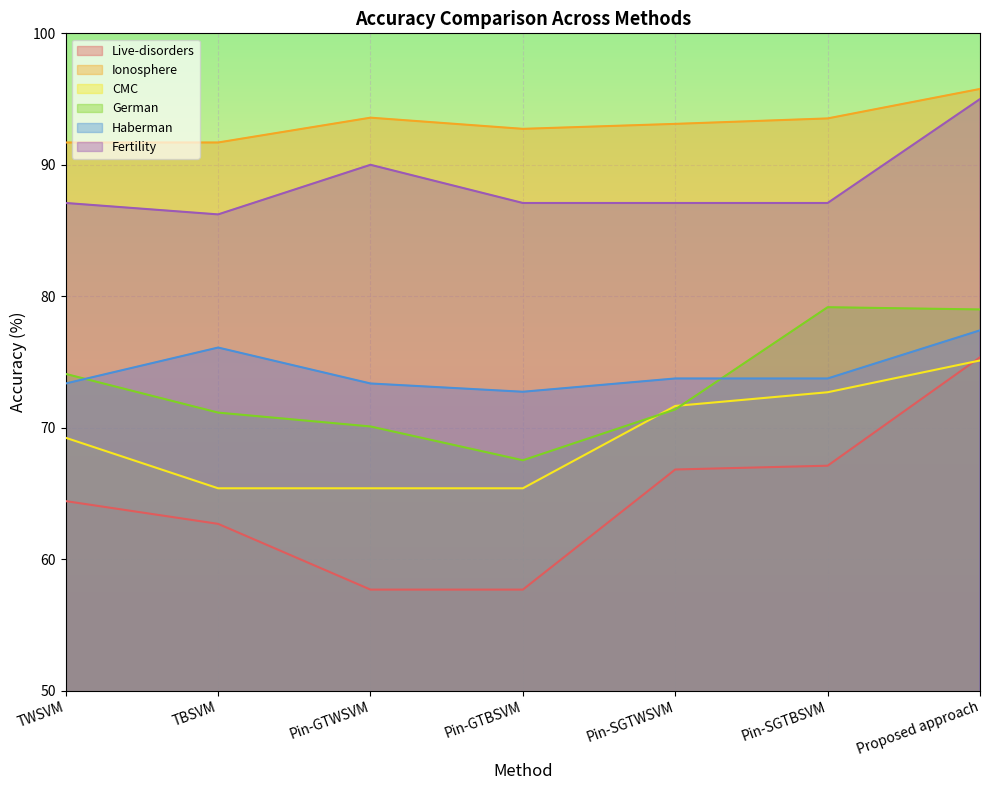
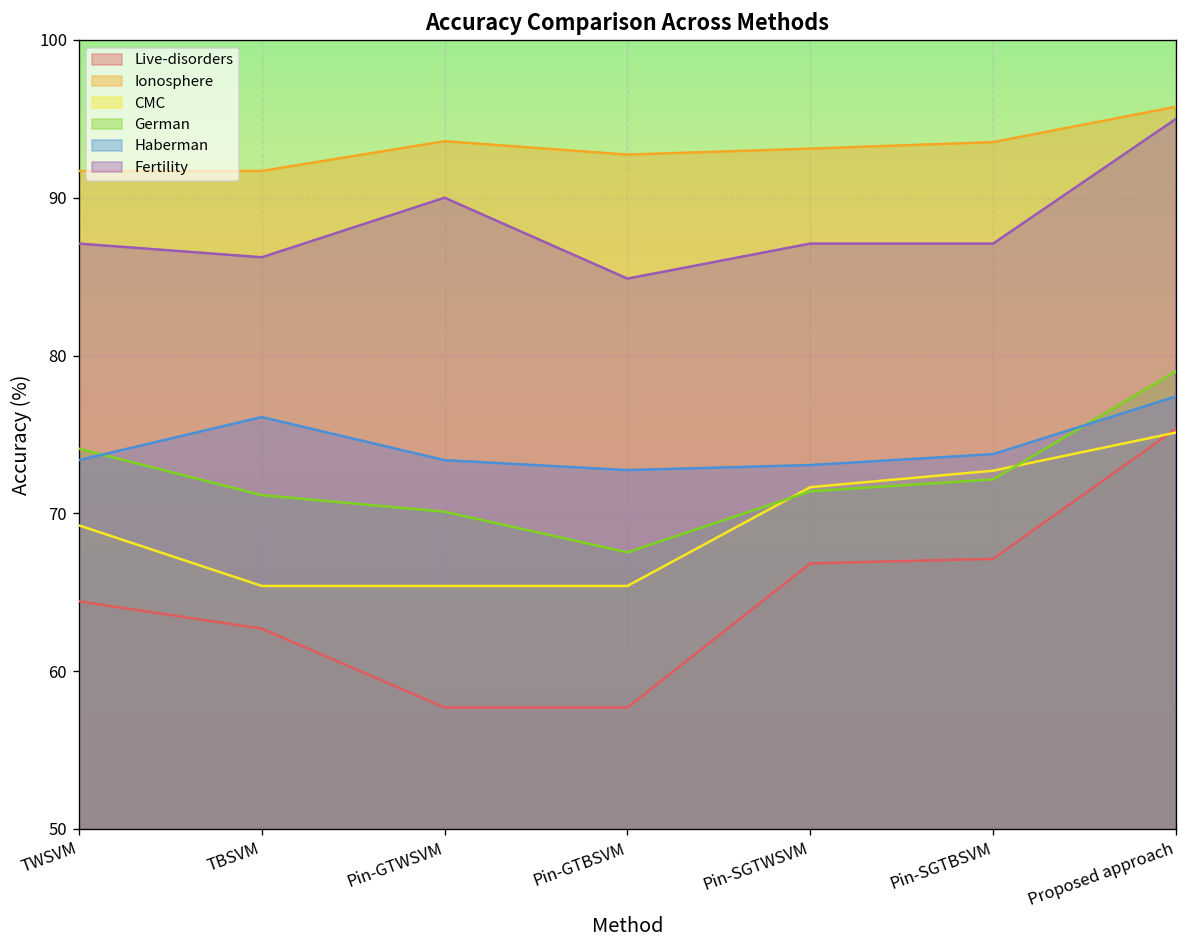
Fertility, Pin-GTBSVM: 87.1 -> 84.9
Haberman, Pin-SGTWSVM: 73.8 -> 73.1
German, Pin-SGTBSVM: 79.2 -> 72.1
